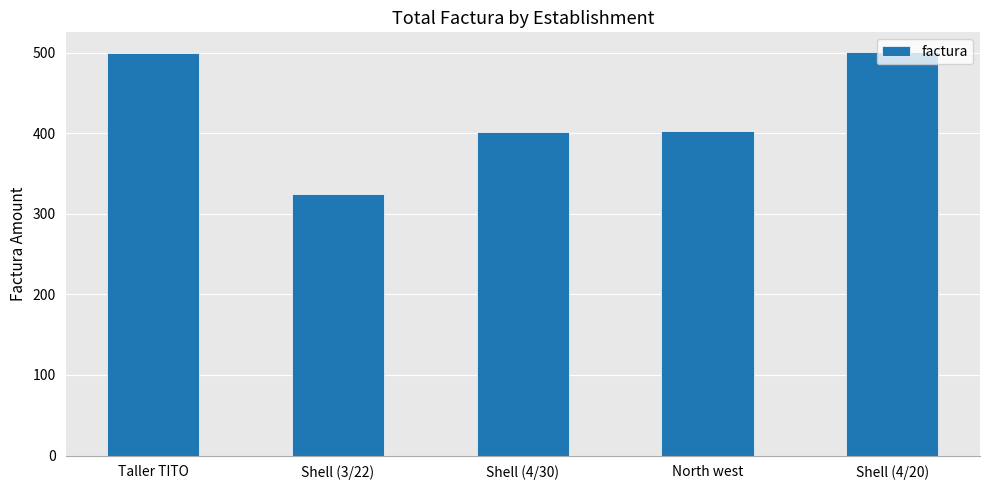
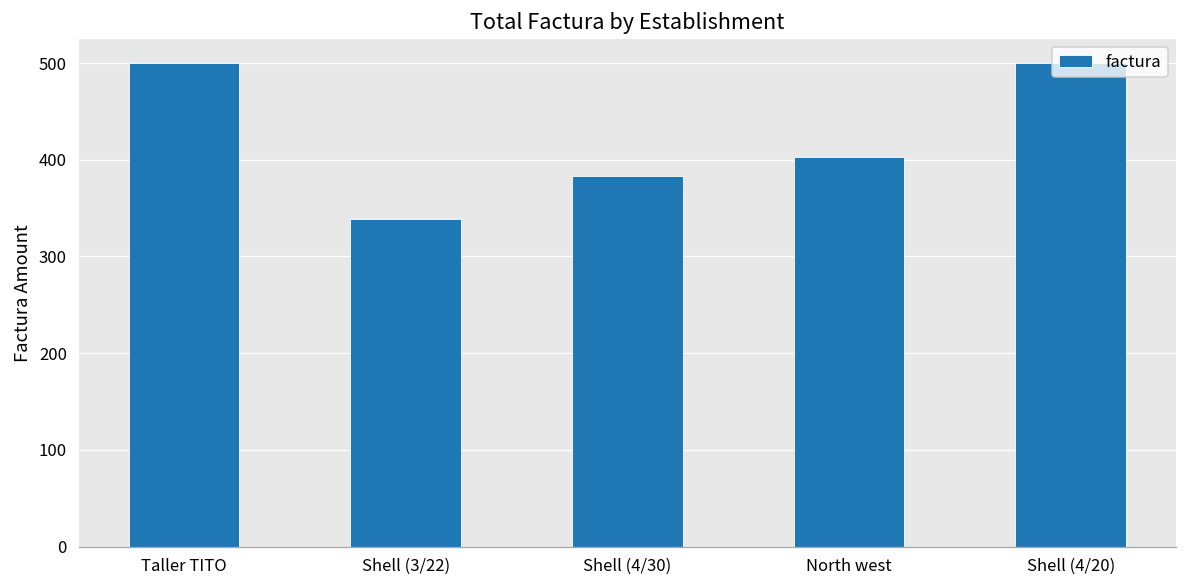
Shell (3/22): 320 -> 340
Shell (4/30): 400 -> 380
